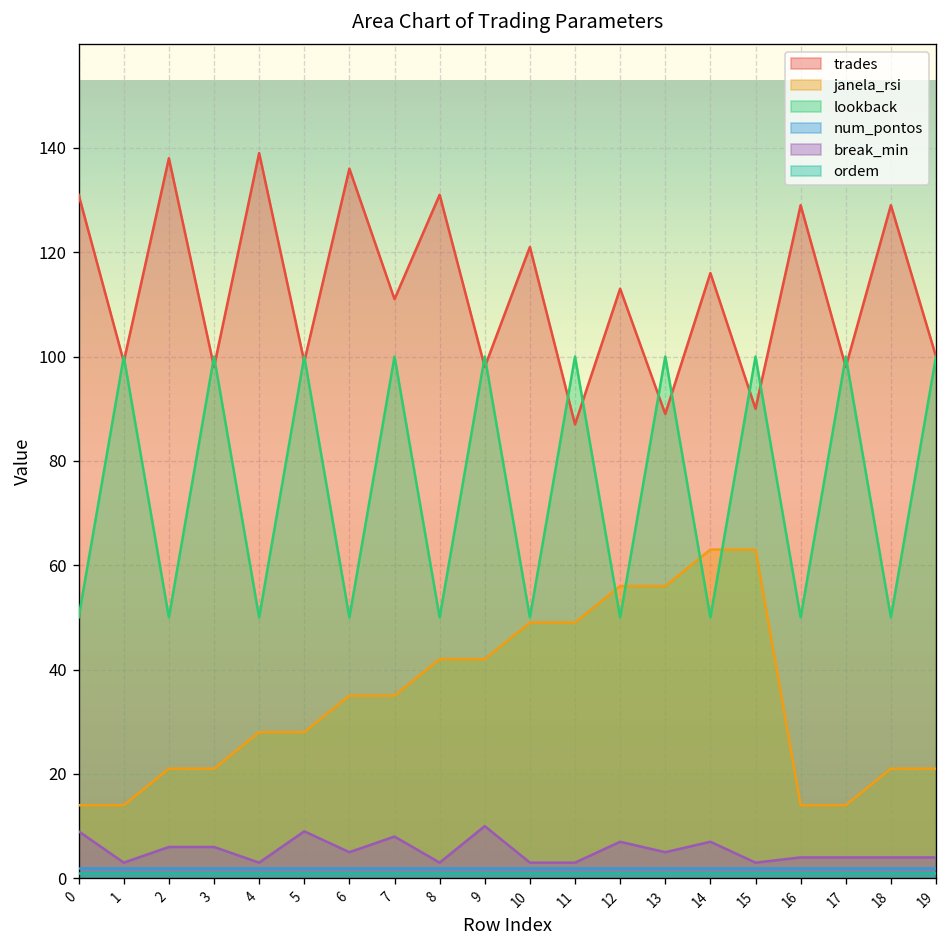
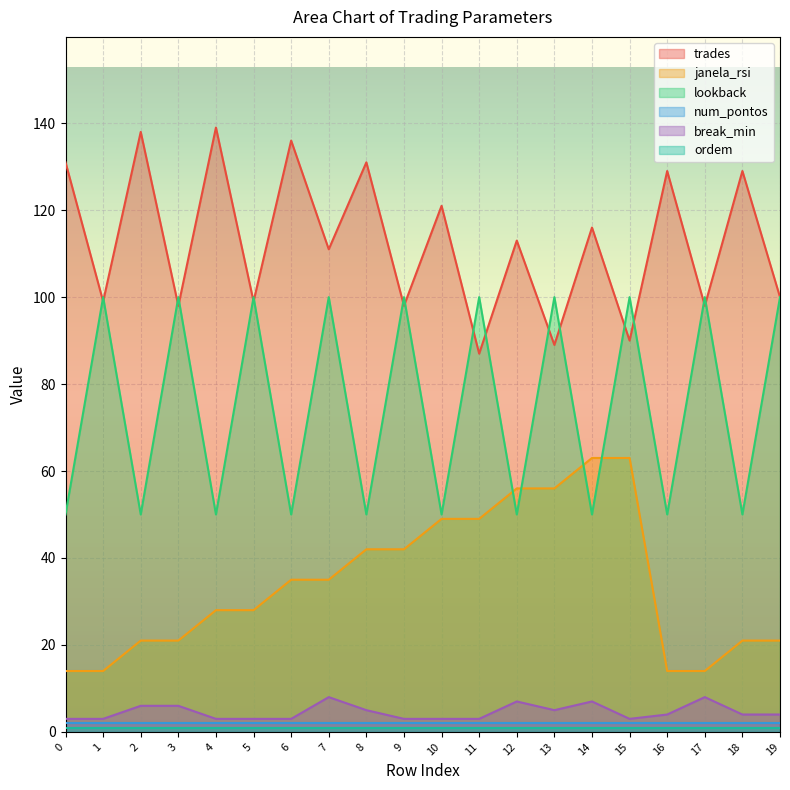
break_min, 0: 9 -> 3
break_min, 5: 9 -> 3
break_min, 6: 5 -> 3
break_min, 8: 3 -> 5
break_min, 9: 10 -> 3
break_min, 17: 4 -> 8
